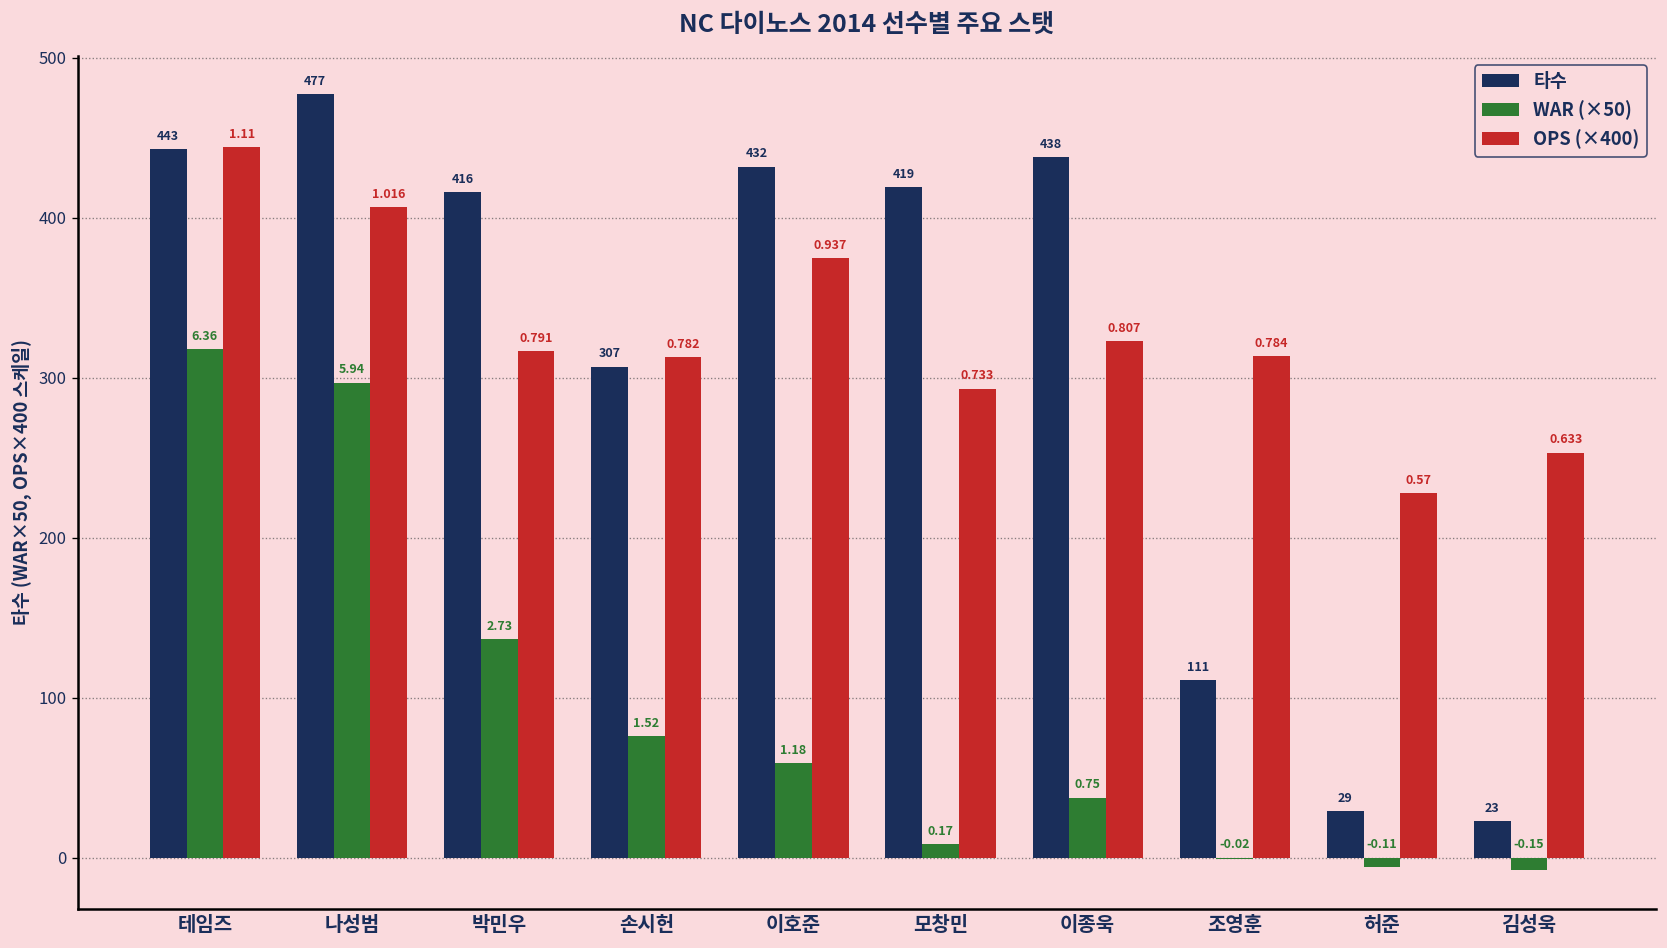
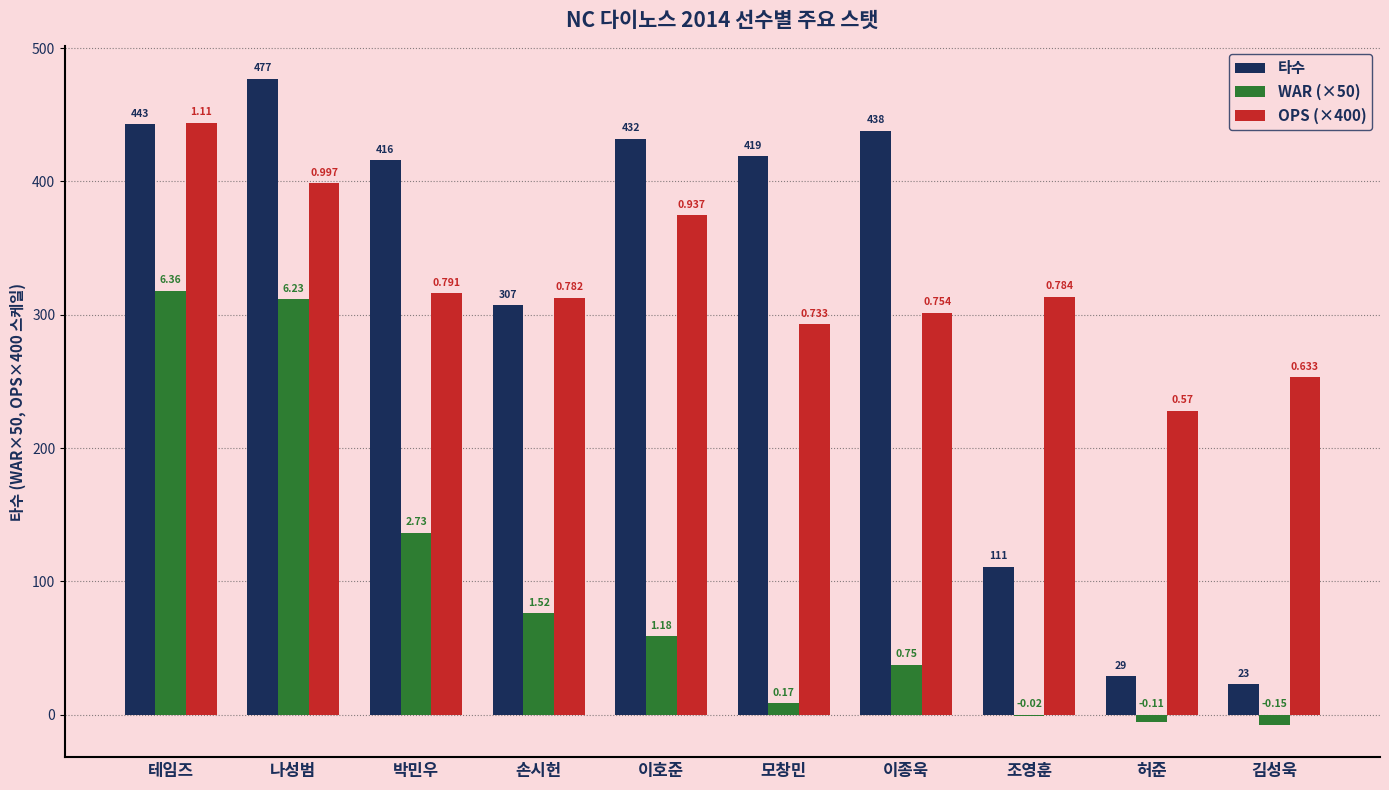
WAR (×50), 나성범: 5.94 -> 6.23
OPS (×400), 나성범: 1.016 -> 0.997
OPS (×400), 이종욱: 0.807 -> 0.754
